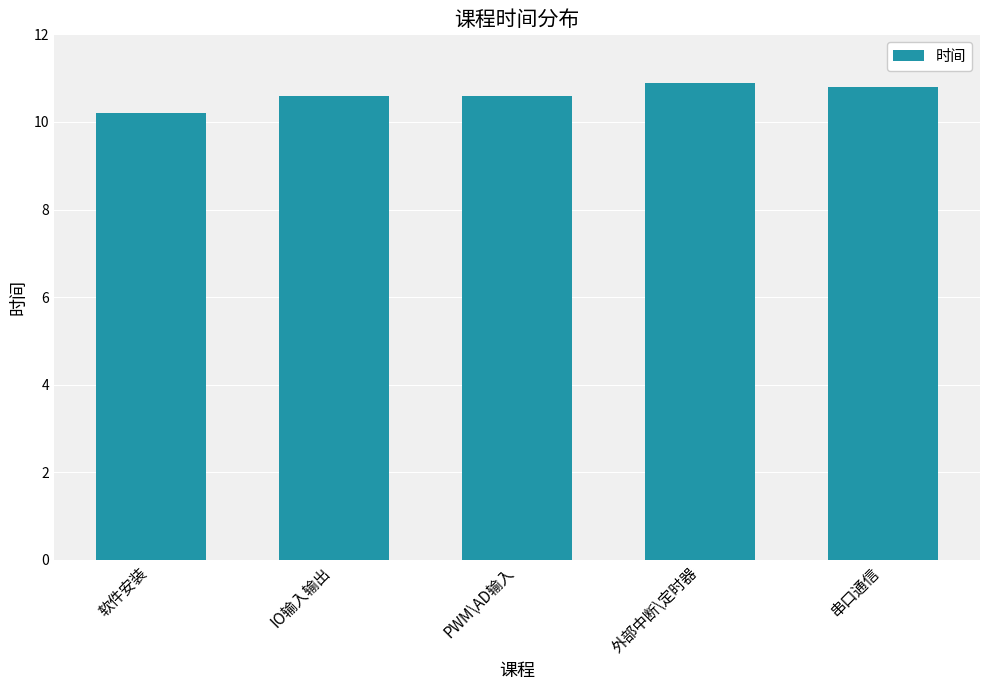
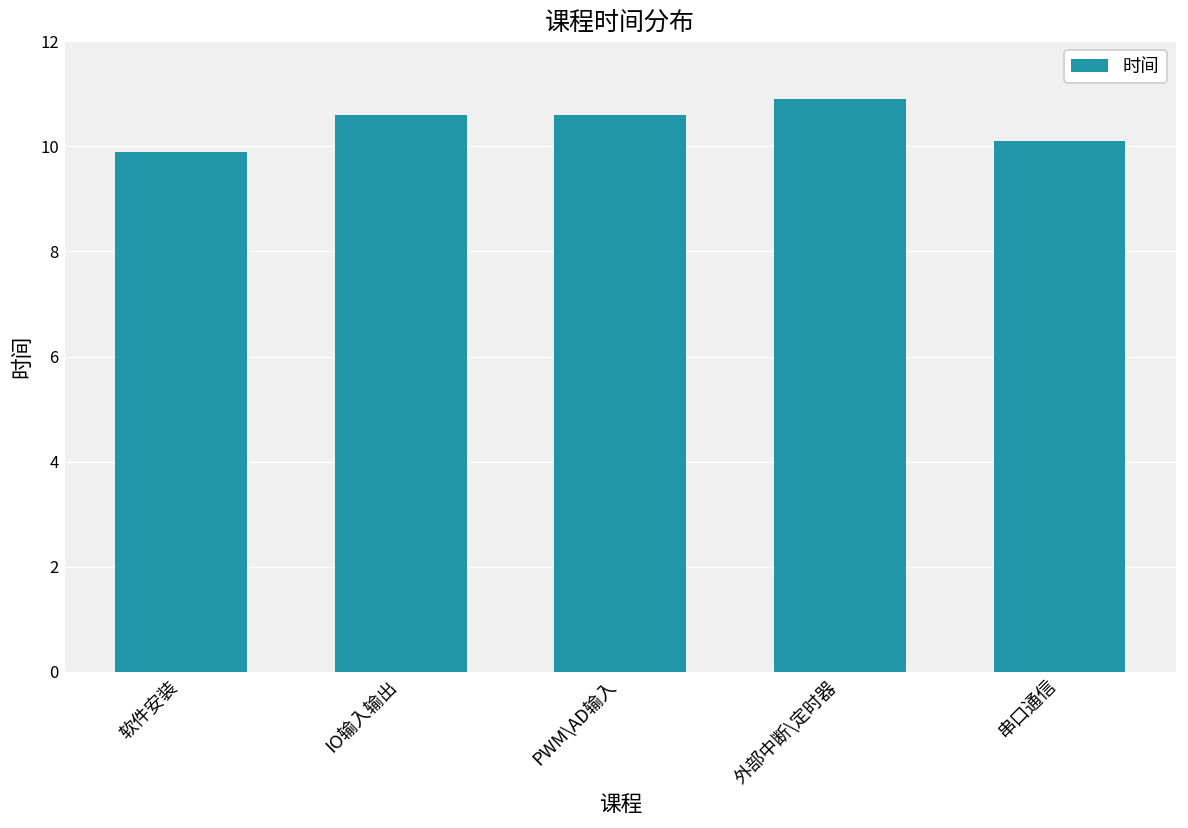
软件安装: 10.2 -> 9.9
串口通信: 10.8 -> 10.1
